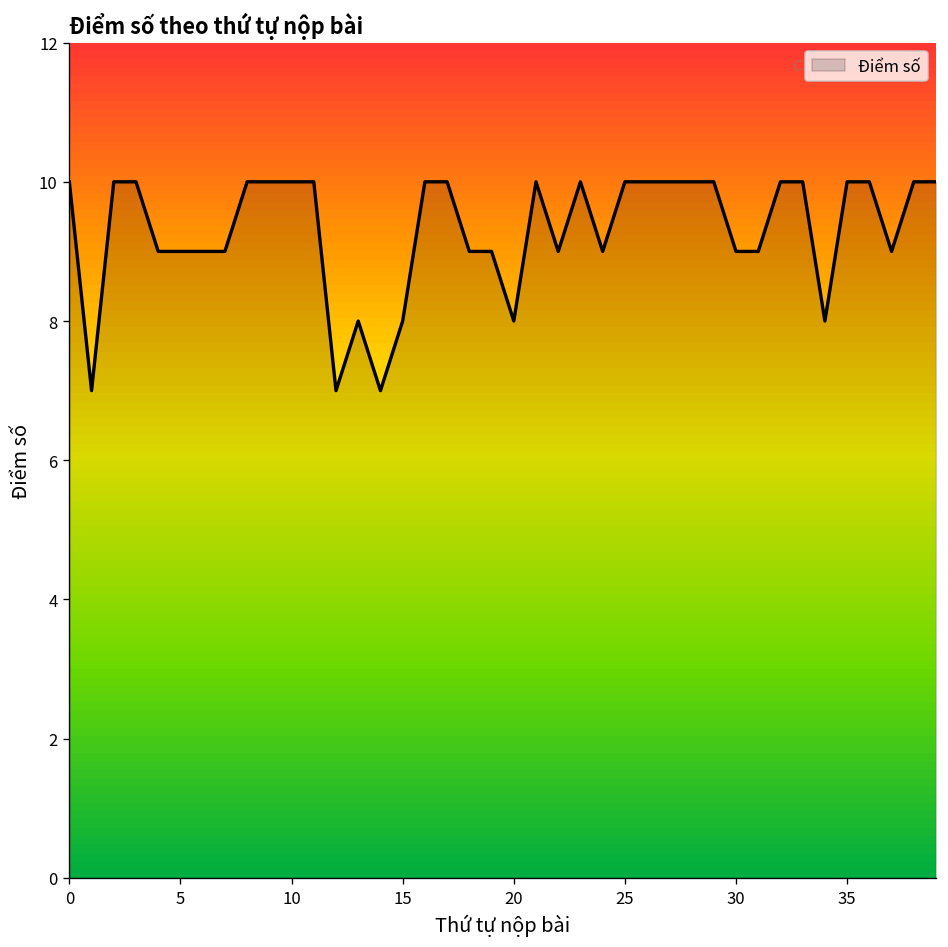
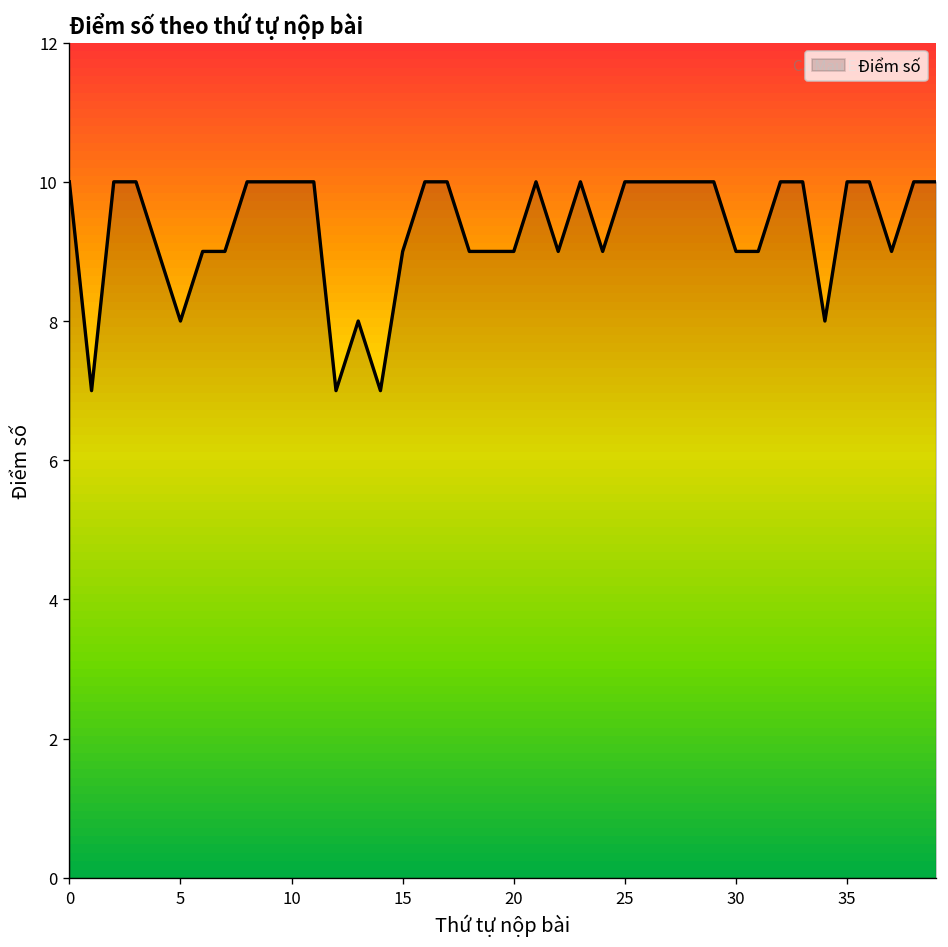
5: 9 -> 8
15: 8 -> 9
20: 8 -> 9
